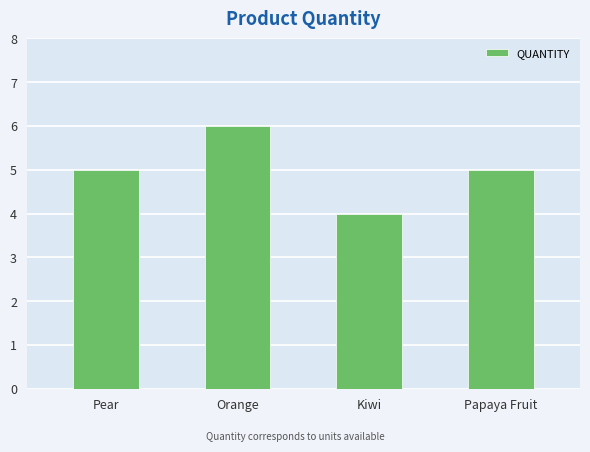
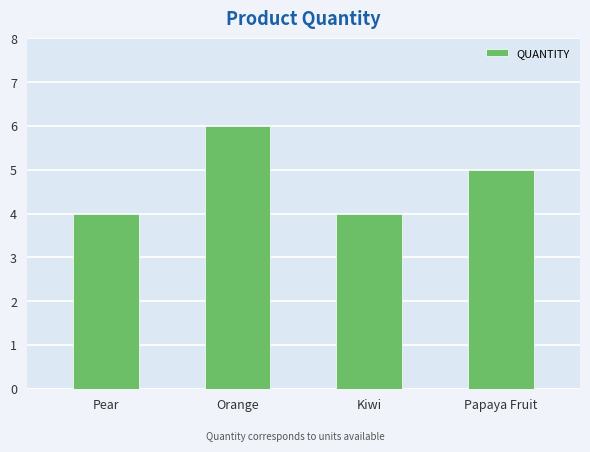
Pear: 5 -> 4
